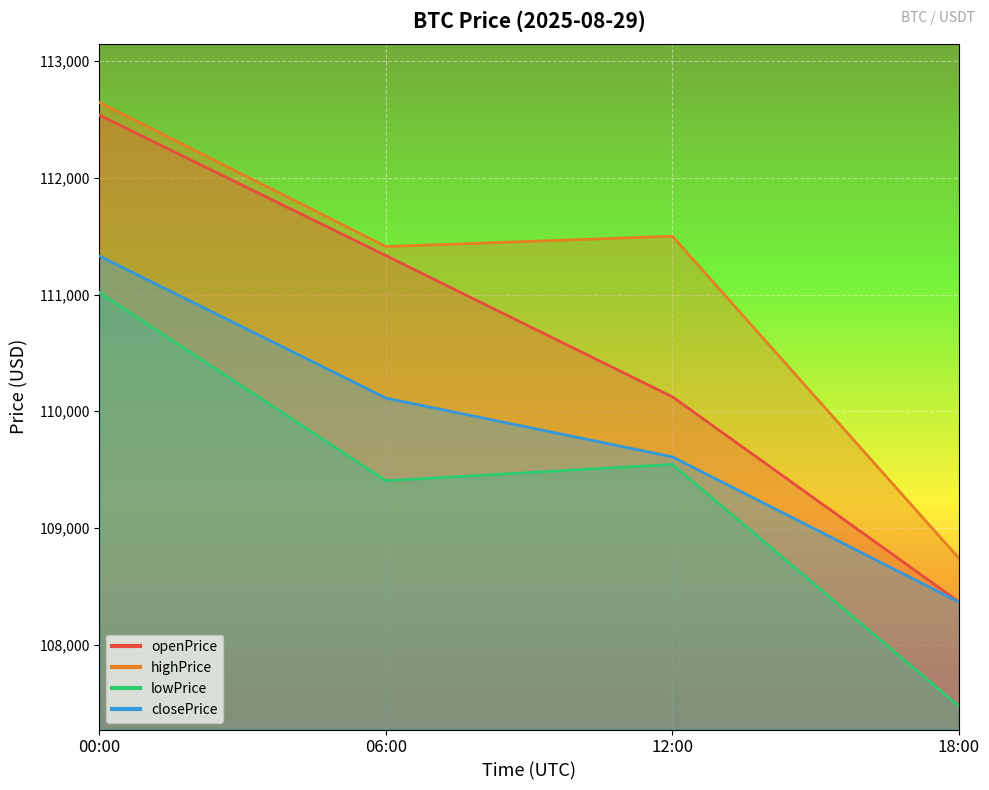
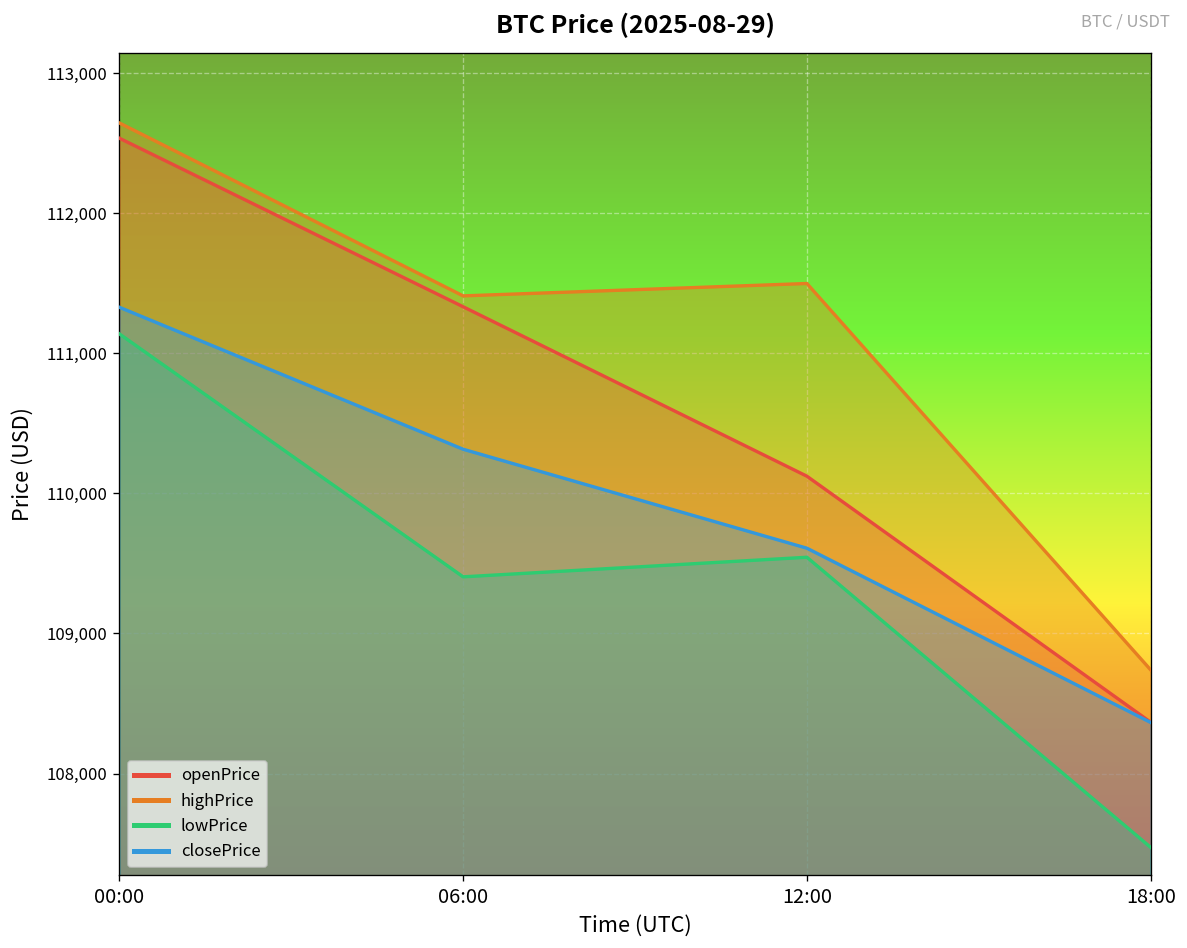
lowPrice, 00:00: 111,020 -> 111,140
closePrice, 06:00: 110,110 -> 110,320
